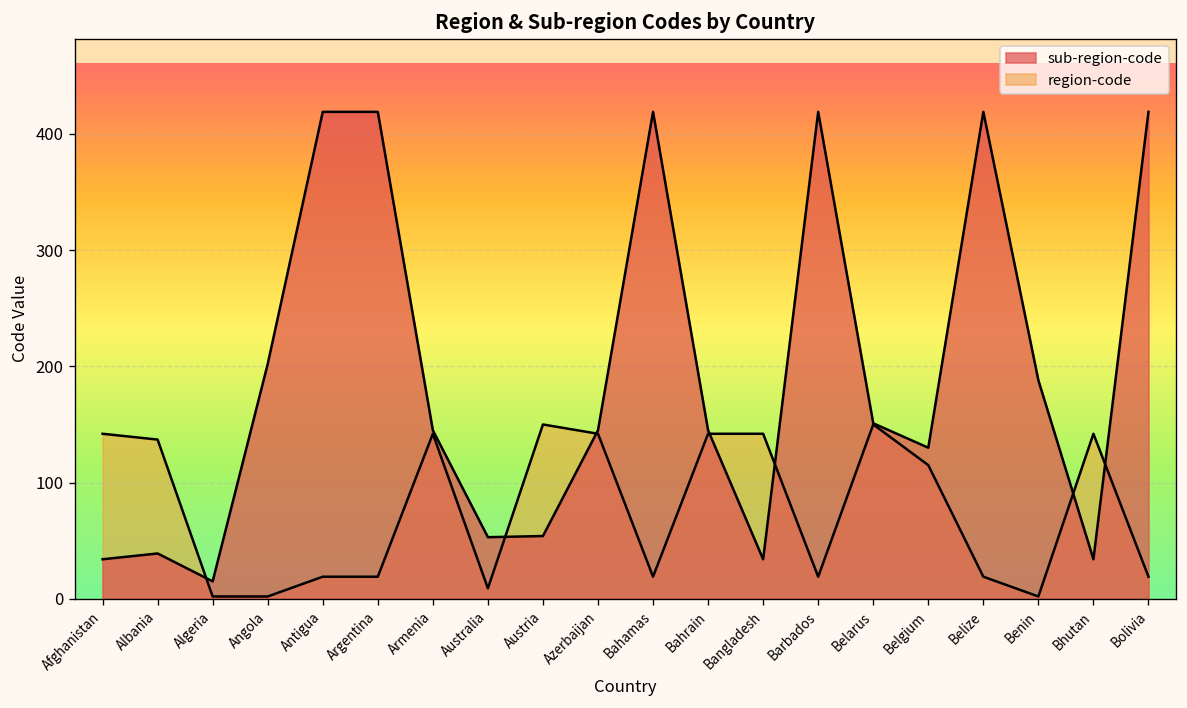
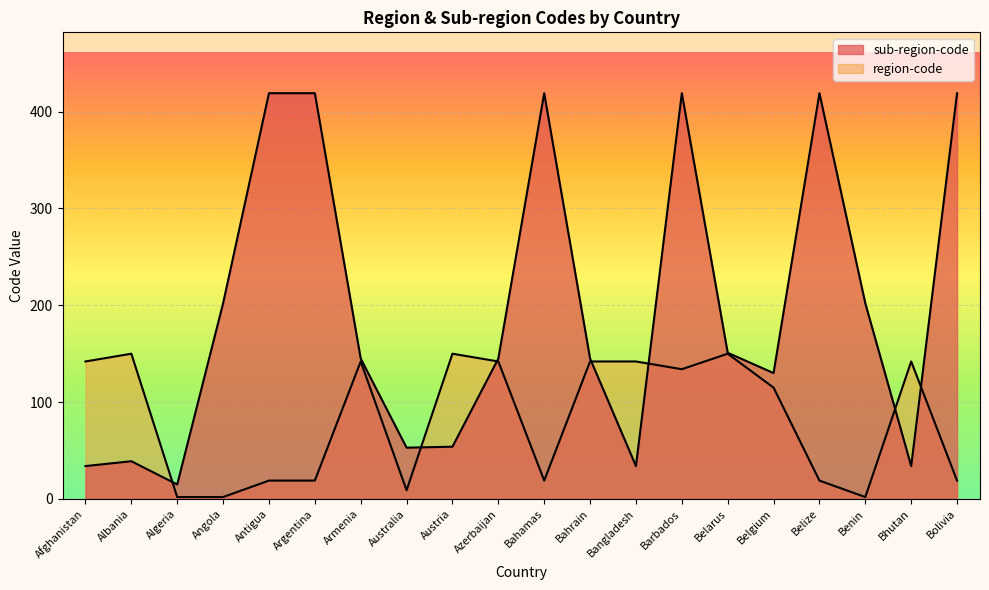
region-code, Albania: 140 -> 150
region-code, Barbados: 20 -> 130
sub-region-code, Benin: 190 -> 200
